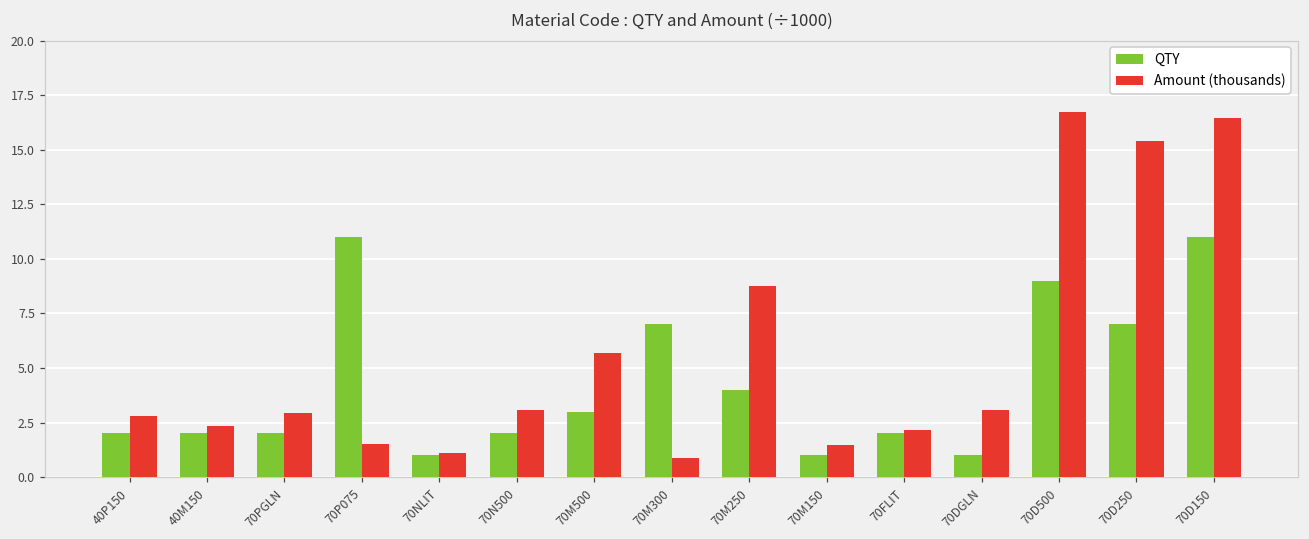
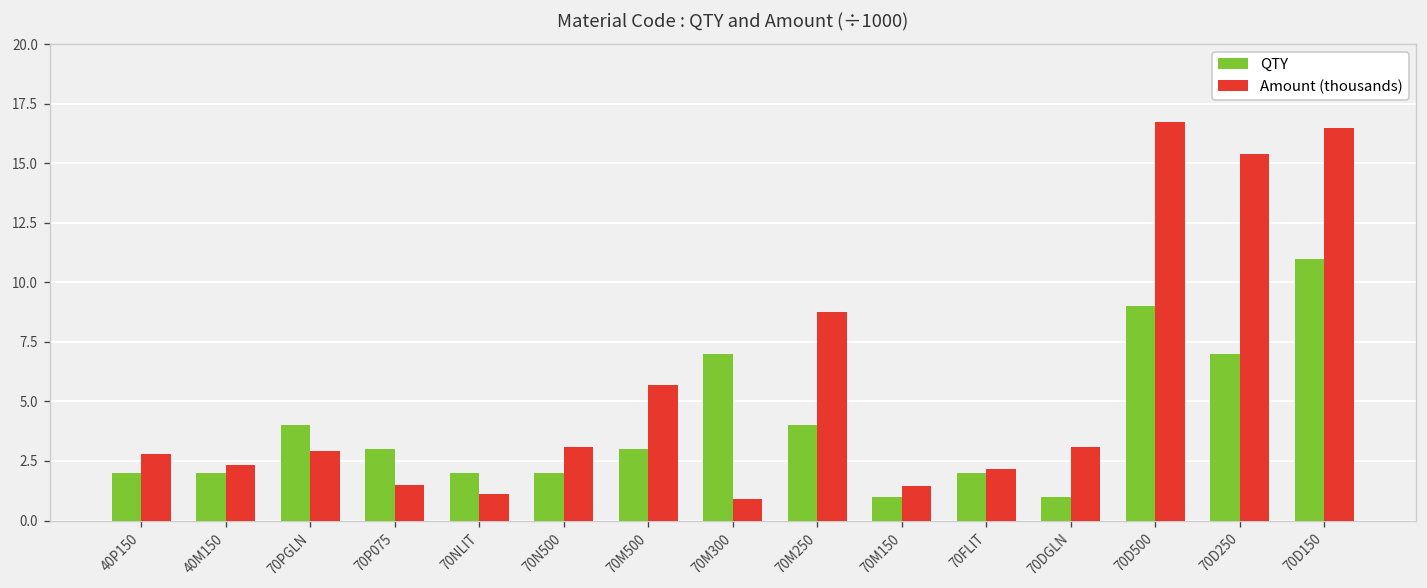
QTY, 70PGLN: 2 -> 4
QTY, 70P075: 11 -> 3
QTY, 70NLIT: 1 -> 2
